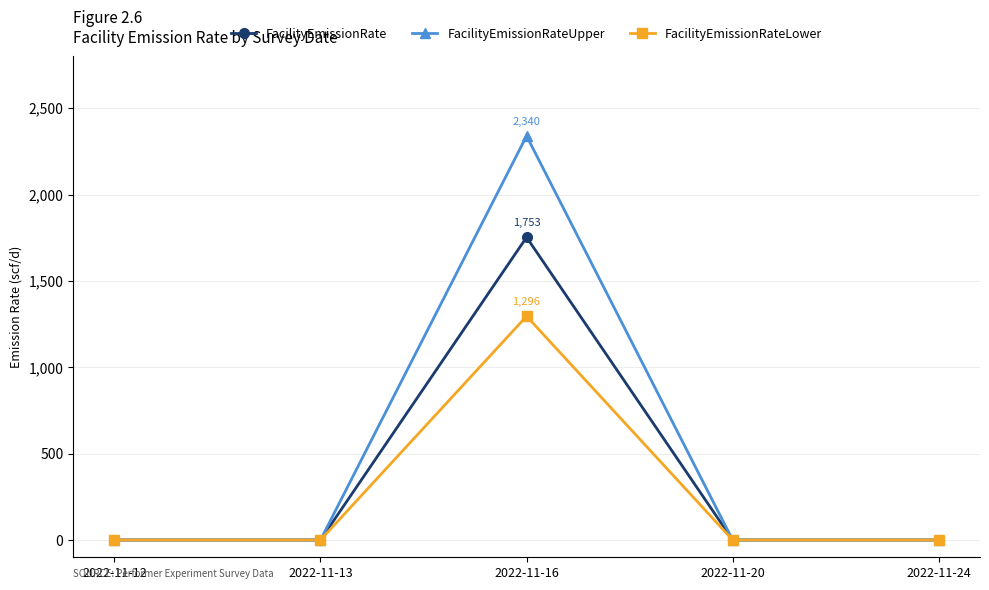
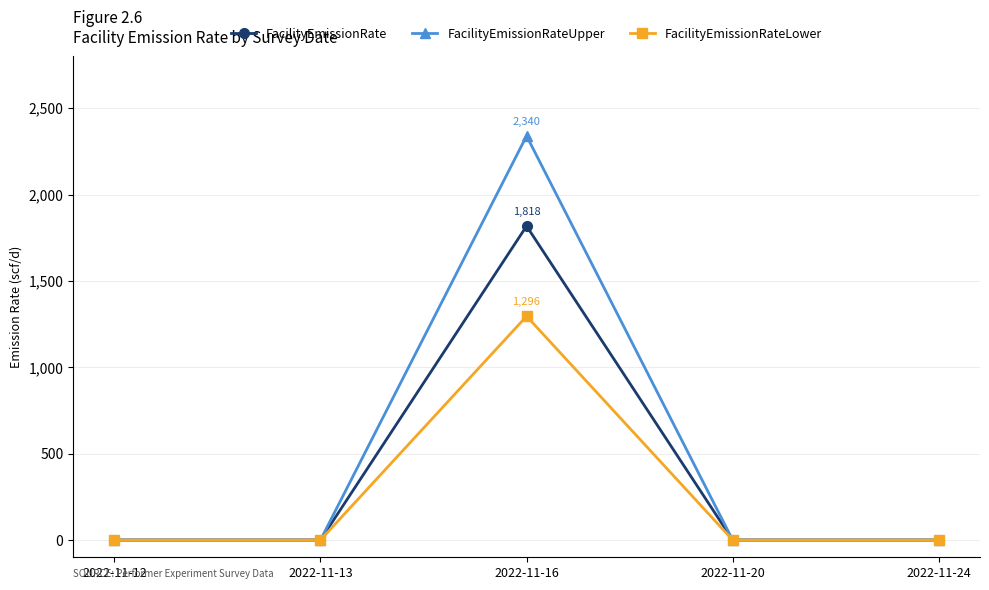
FacilityEmissionRate, 2022-11-16: 1,753 -> 1,818
